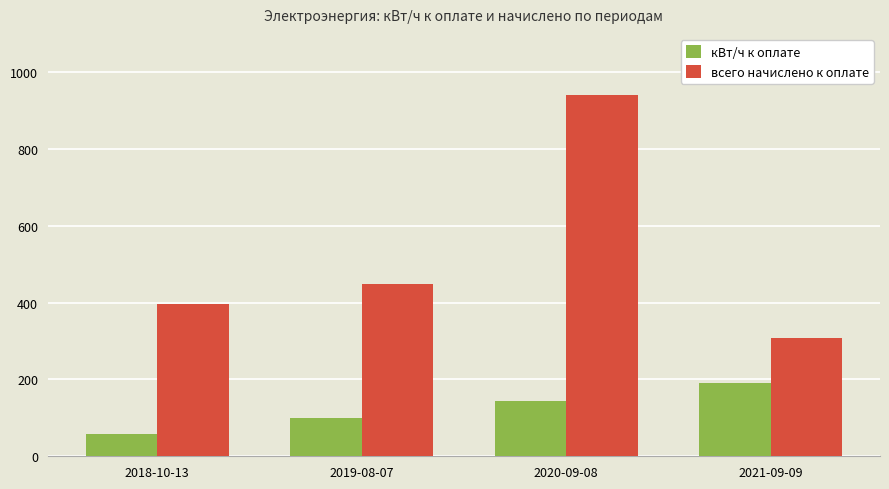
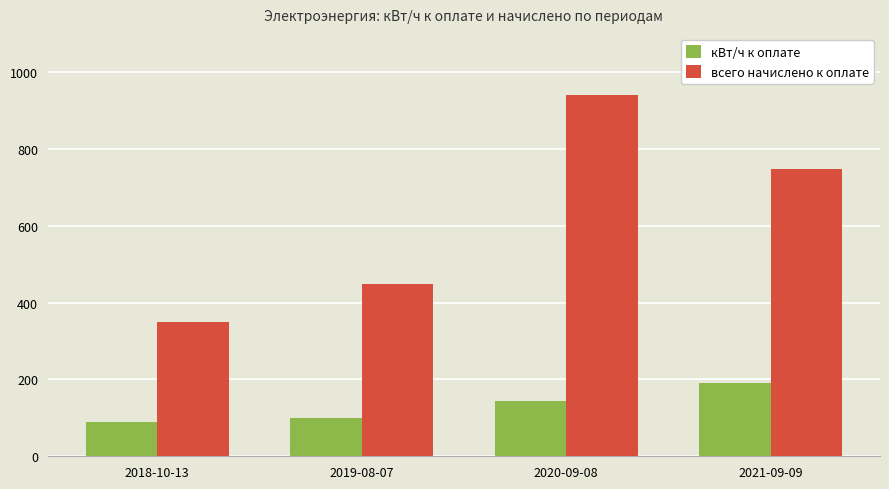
кВт/ч к оплате, 2018-10-13: 60 -> 90
всего начислено к оплате, 2018-10-13: 400 -> 350
всего начислено к оплате, 2021-09-09: 310 -> 750
